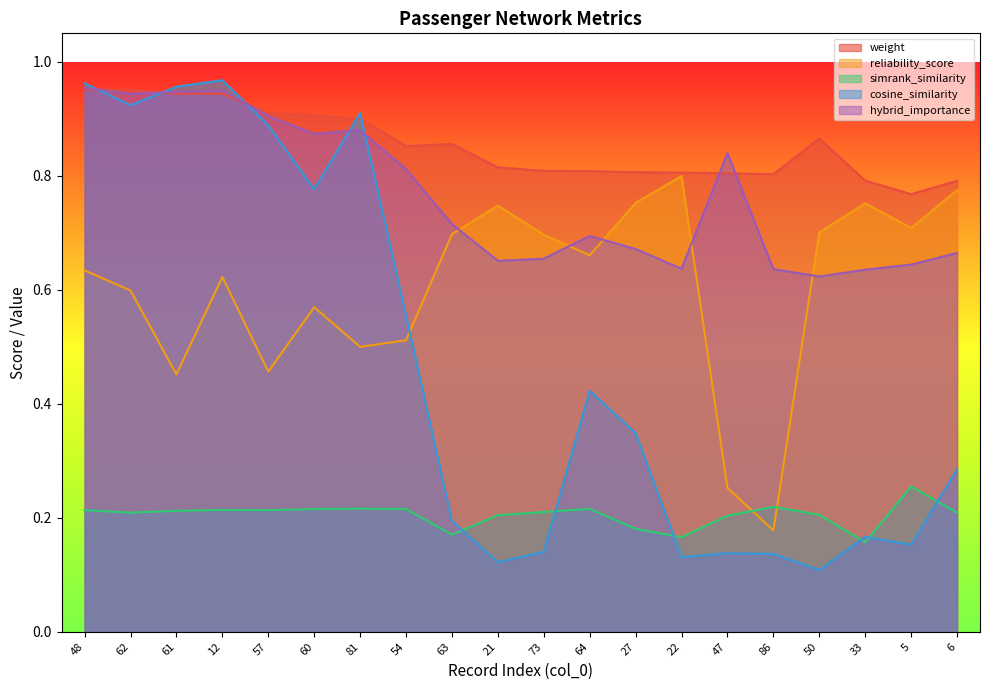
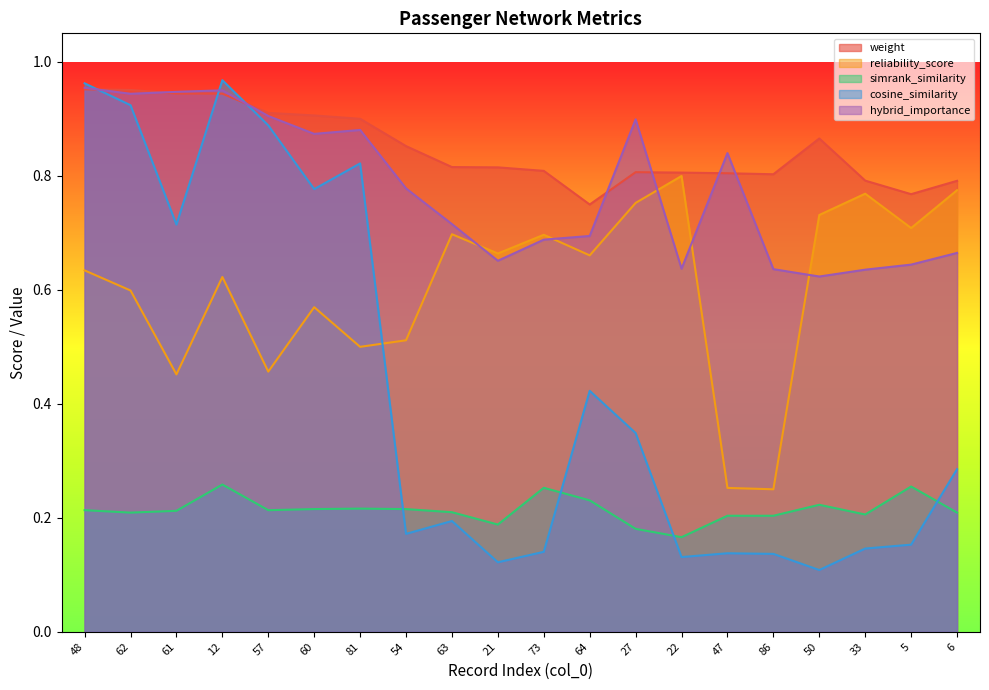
cosine_similarity, 61: 0.96 -> 0.71
simrank_similarity, 12: 0.21 -> 0.26
cosine_similarity, 81: 0.91 -> 0.82
cosine_similarity, 54: 0.56 -> 0.17
hybrid_importance, 54: 0.81 -> 0.78
weight, 63: 0.86 -> 0.82
simrank_similarity, 63: 0.17 -> 0.21
reliability_score, 21: 0.75 -> 0.66
simrank_similarity, 21: 0.20 -> 0.19
simrank_similarity, 73: 0.21 -> 0.25
hybrid_importance, 73: 0.65 -> 0.69
weight, 64: 0.81 -> 0.75
simrank_similarity, 64: 0.22 -> 0.23
hybrid_importance, 27: 0.67 -> 0.90
reliability_score, 86: 0.18 -> 0.25
simrank_similarity, 86: 0.22 -> 0.20
reliability_score, 50: 0.70 -> 0.73
simrank_similarity, 50: 0.21 -> 0.22
reliability_score, 33: 0.75 -> 0.77
simrank_similarity, 33: 0.16 -> 0.21
cosine_similarity, 33: 0.17 -> 0.15
